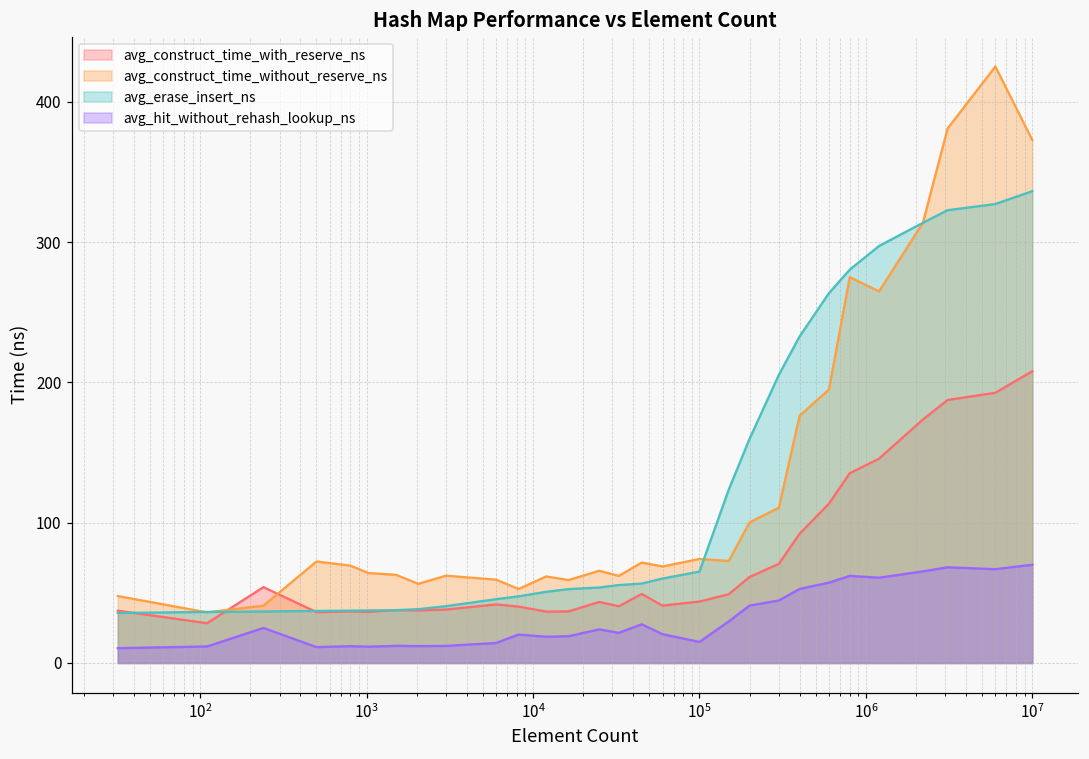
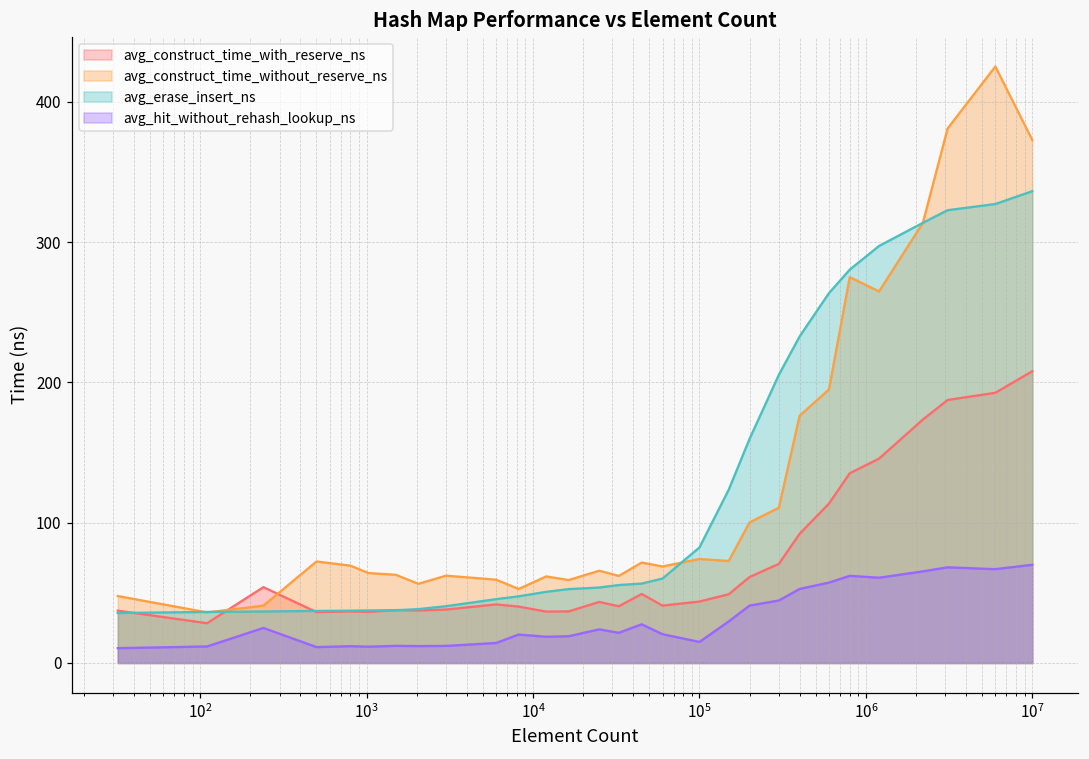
avg_erase_insert_ns, 10^5: 65 -> 82
